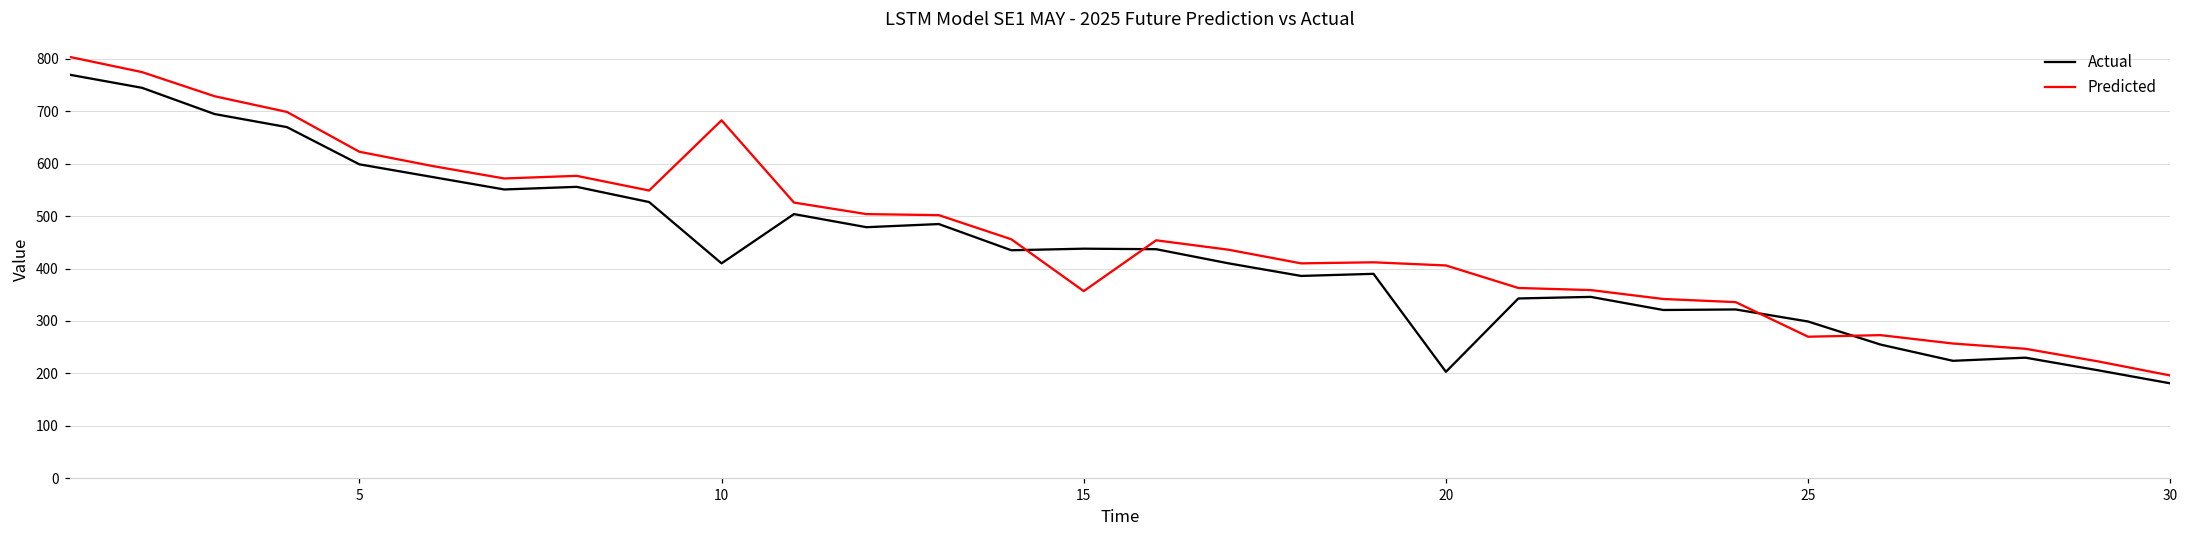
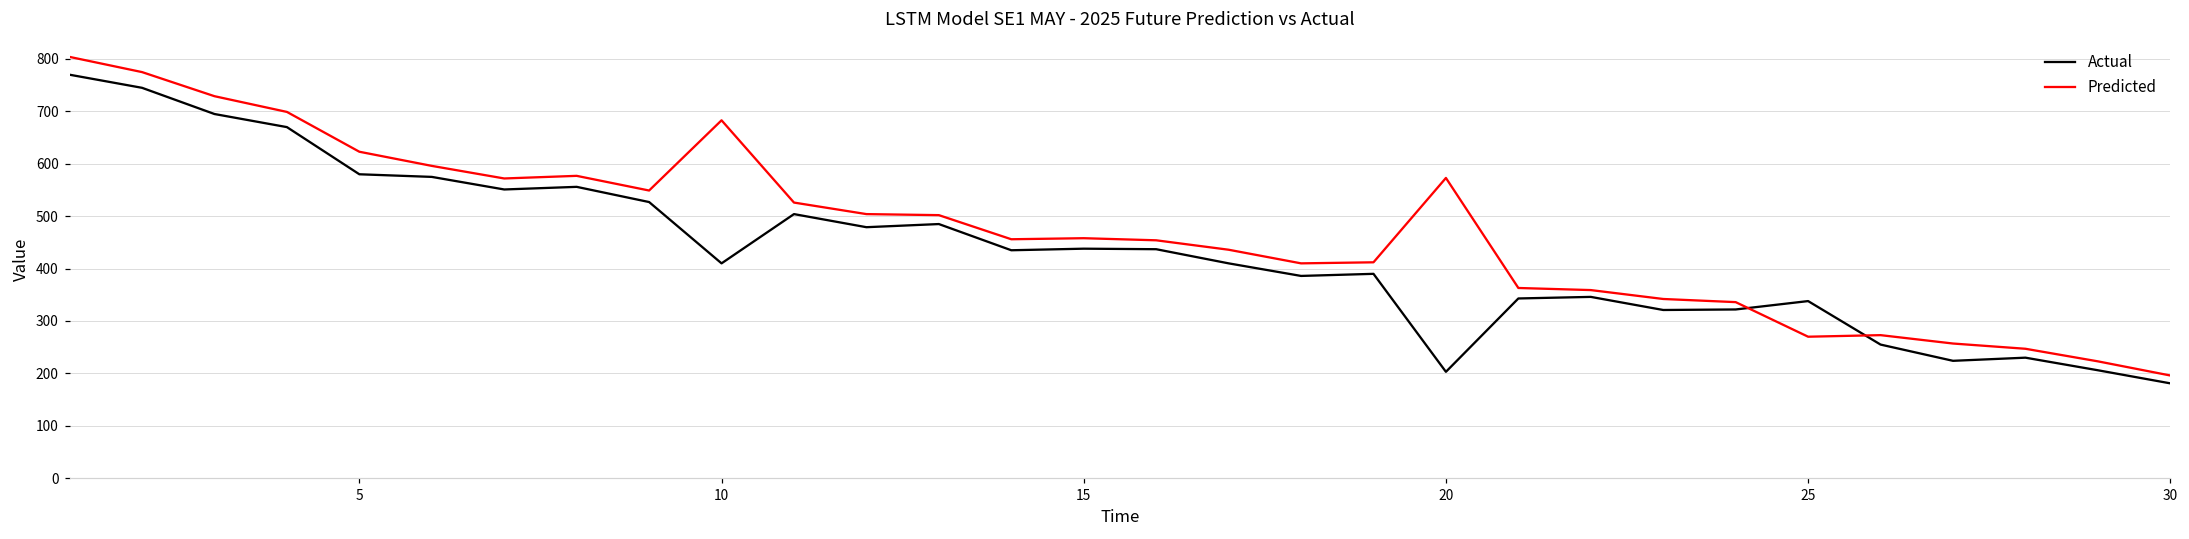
Actual, 5: 600 -> 580
Predicted, 15: 360 -> 460
Predicted, 20: 410 -> 570
Actual, 25: 300 -> 340
